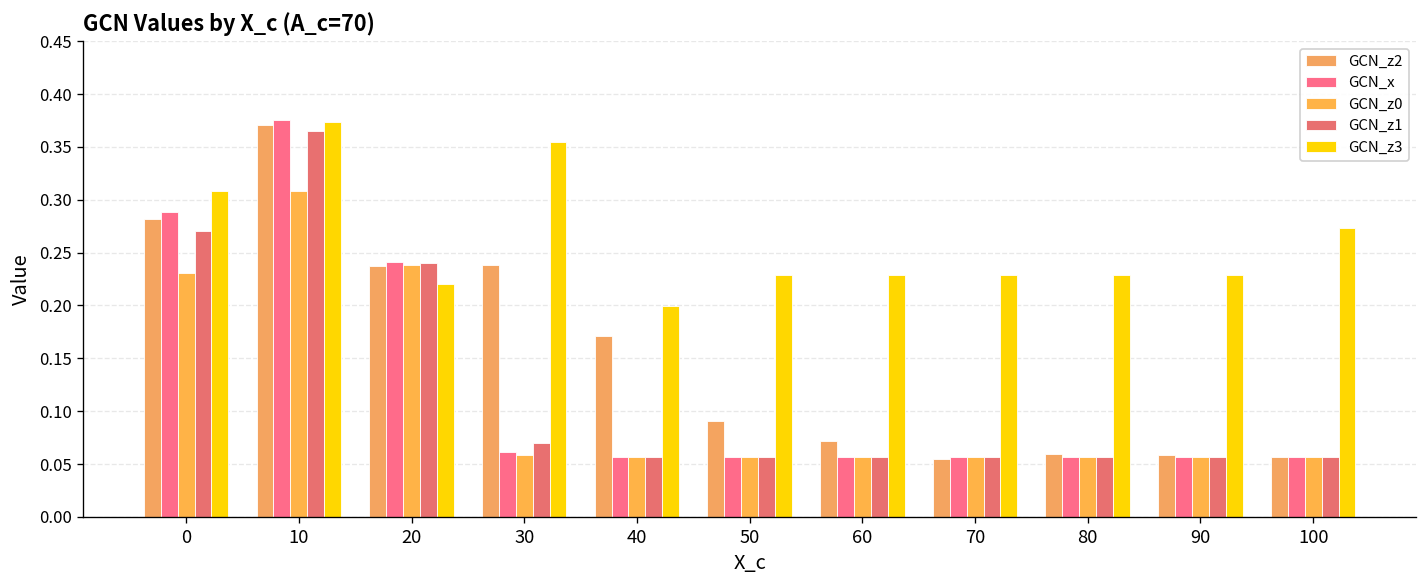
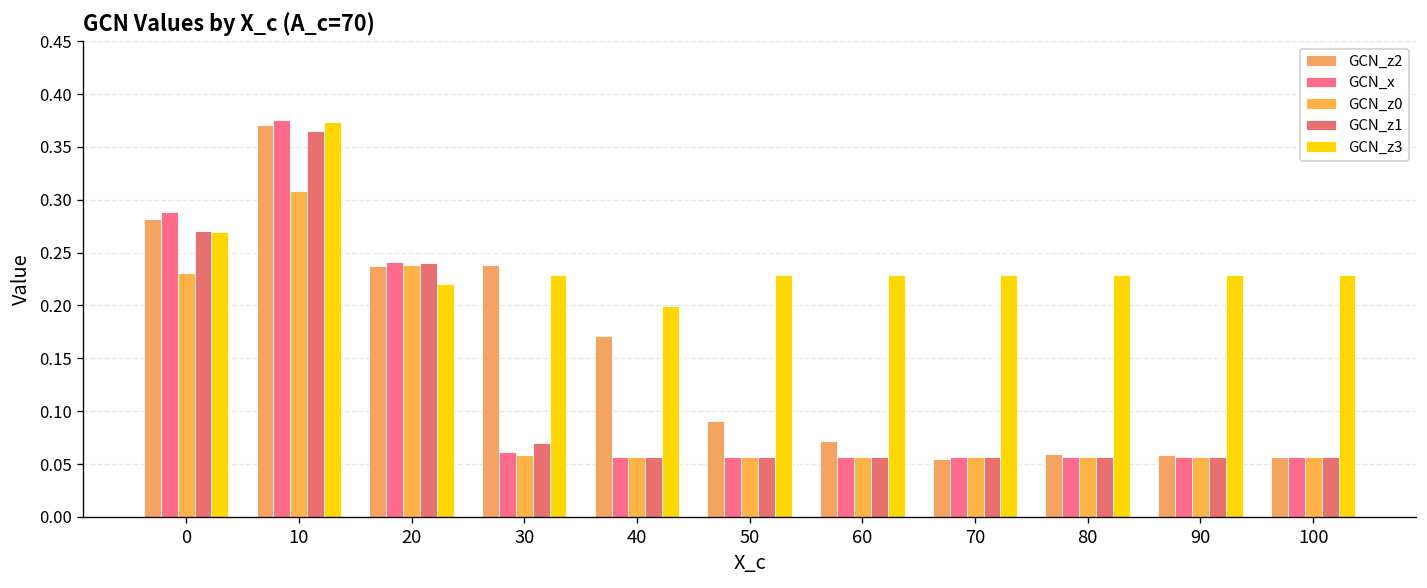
GCN_z3, 0: 0.31 -> 0.27
GCN_z3, 30: 0.35 -> 0.23
GCN_z3, 100: 0.27 -> 0.23
